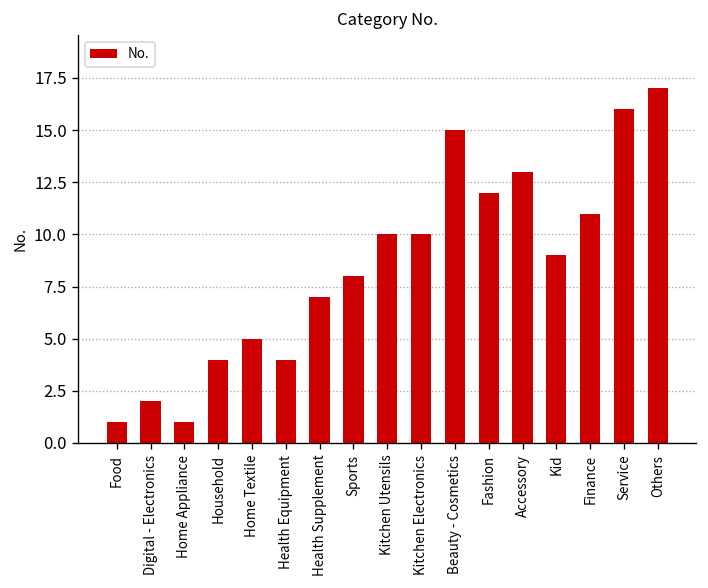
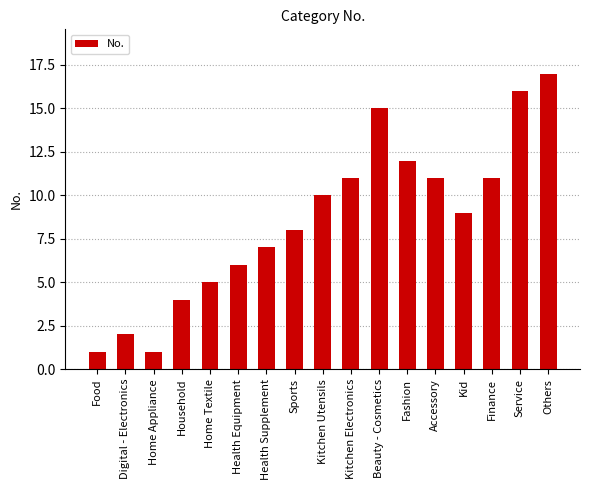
Health Equipment: 4 -> 6
Kitchen Electronics: 10 -> 11
Accessory: 13 -> 11
